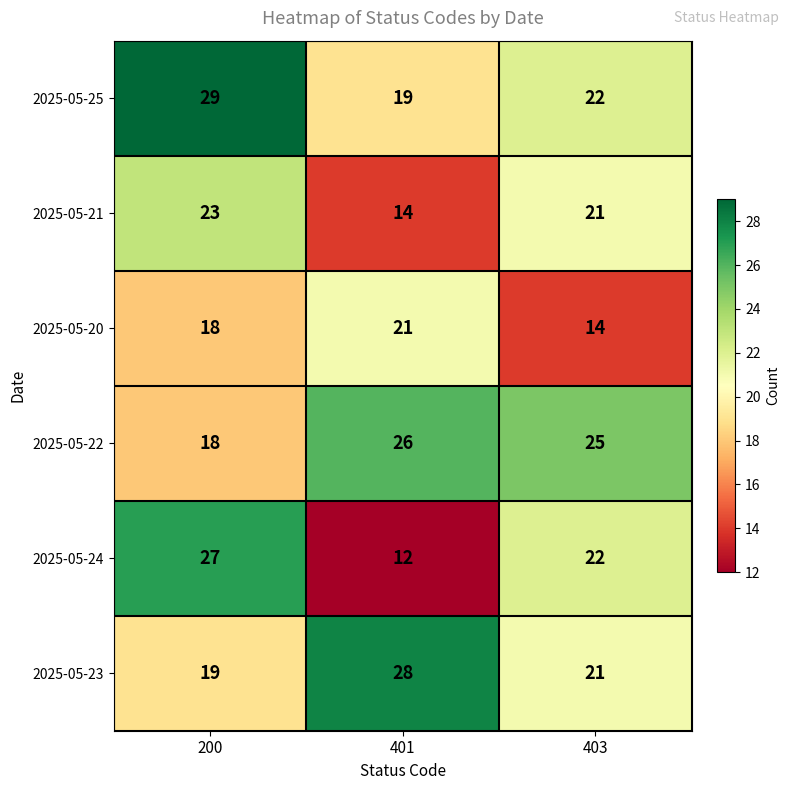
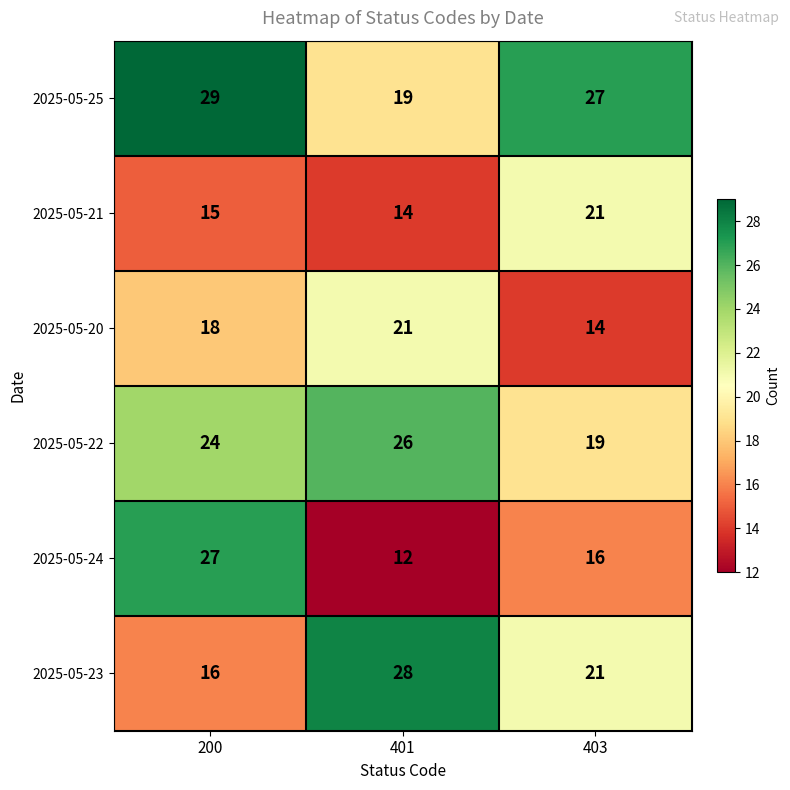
2025-05-25, 403: 22 -> 27
2025-05-21, 200: 23 -> 15
2025-05-22, 200: 18 -> 24
2025-05-22, 403: 25 -> 19
2025-05-24, 403: 22 -> 16
2025-05-23, 200: 19 -> 16
